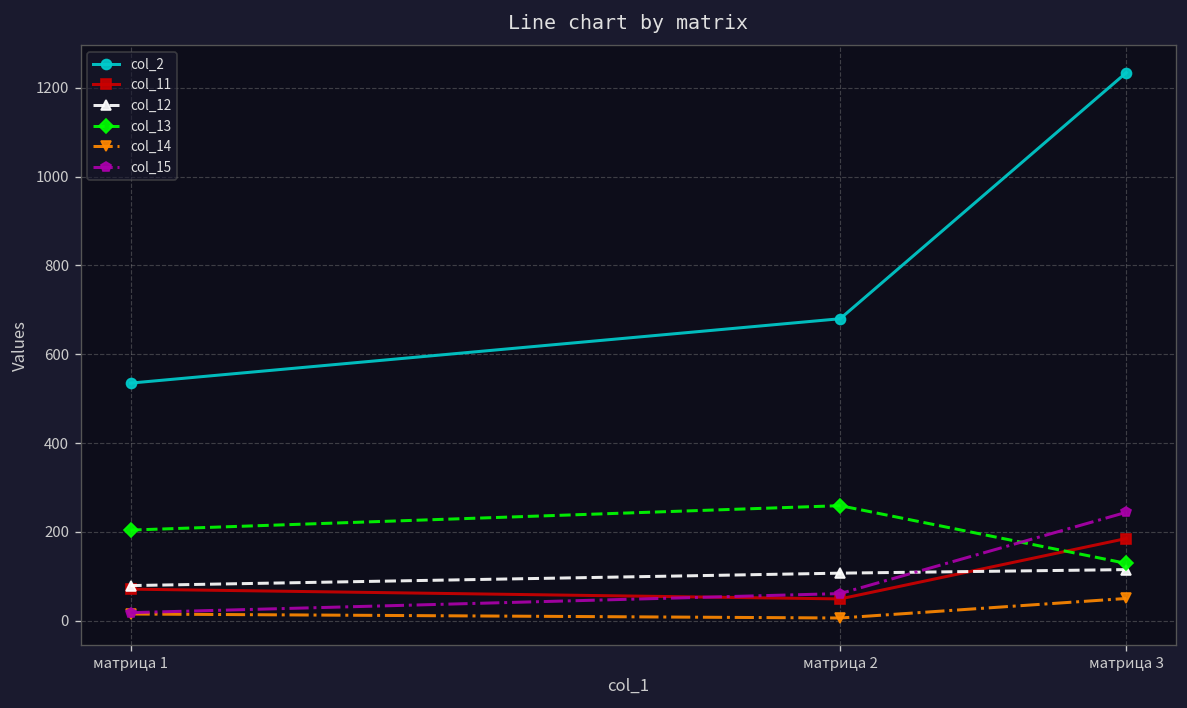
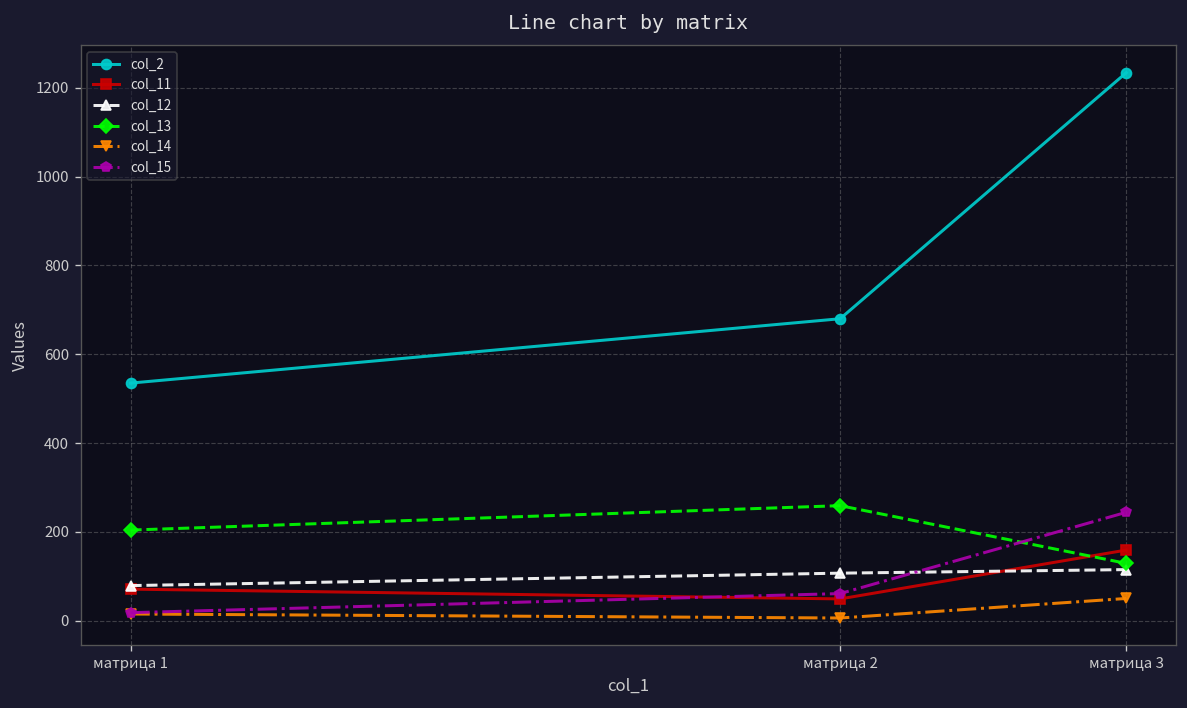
col_11, матрица 3: 190 -> 160
